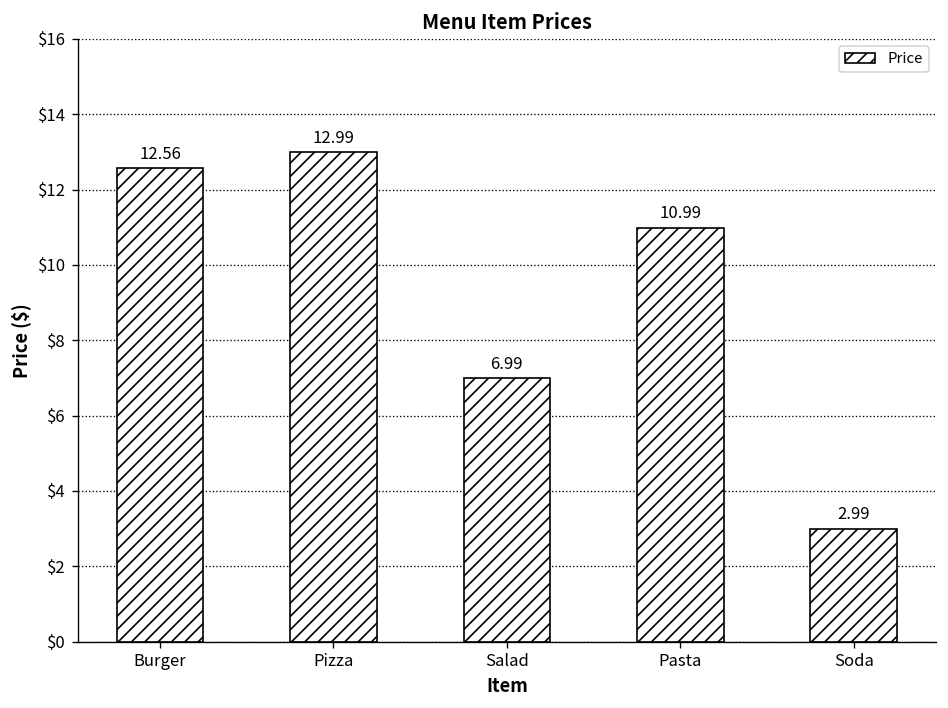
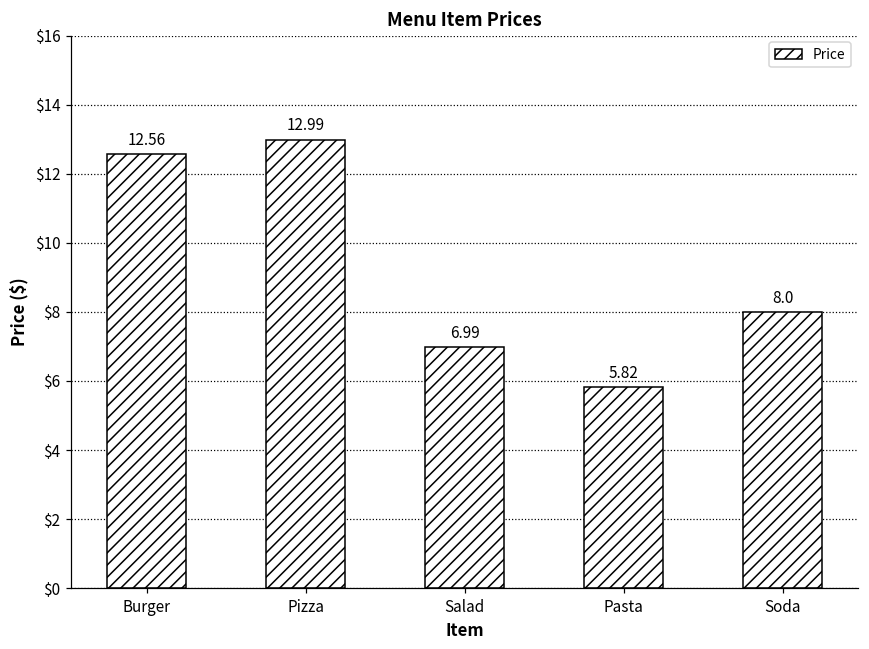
Pasta: 10.99 -> 5.82
Soda: 2.99 -> 8.0
